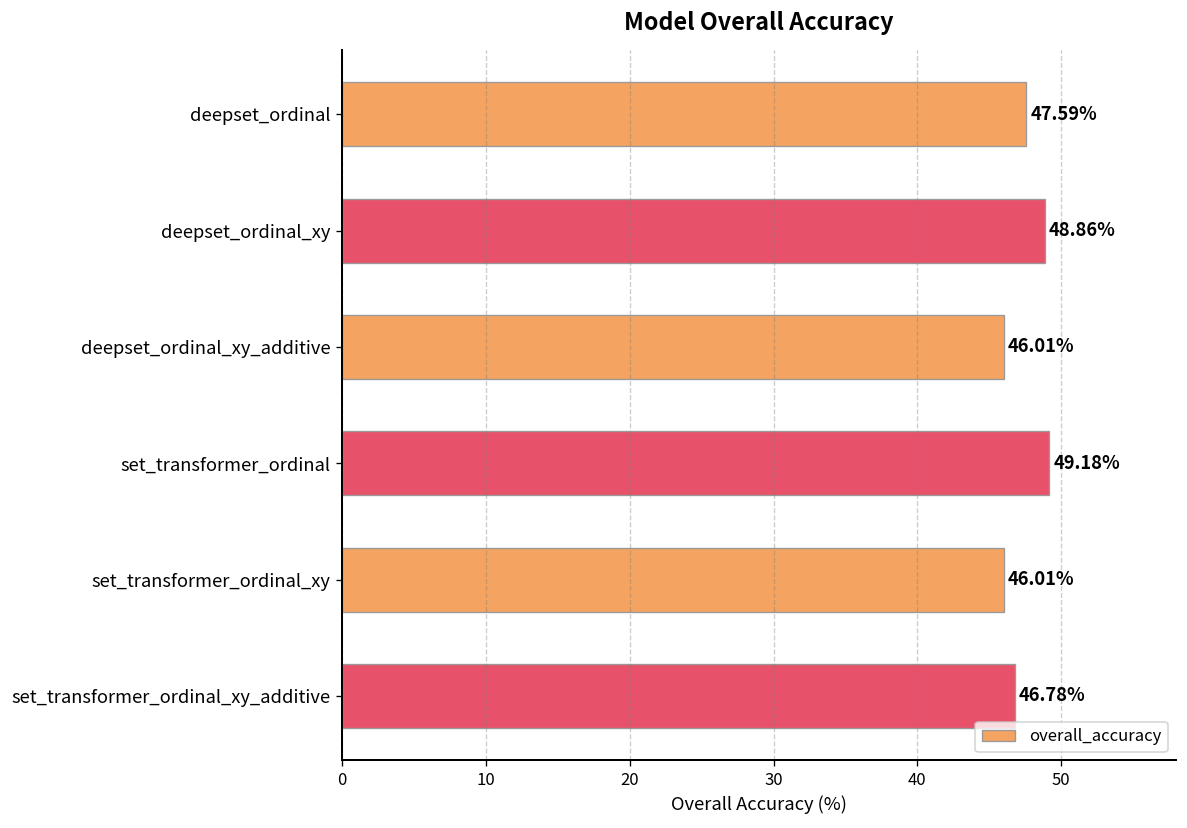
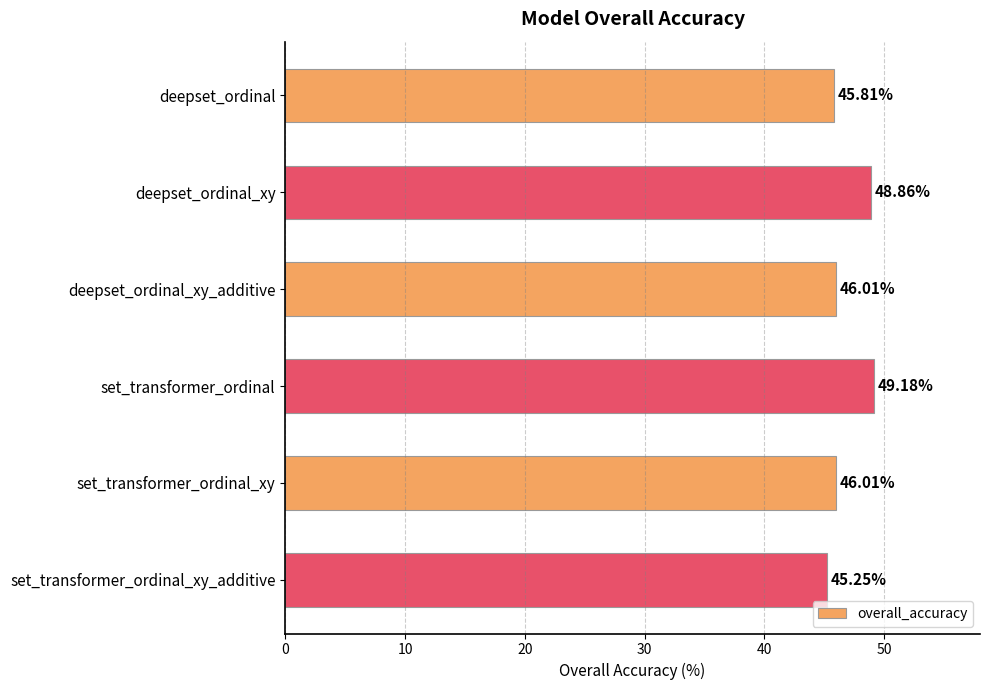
deepset_ordinal: 47.59% -> 45.81%
set_transformer_ordinal_xy_additive: 46.78% -> 45.25%
